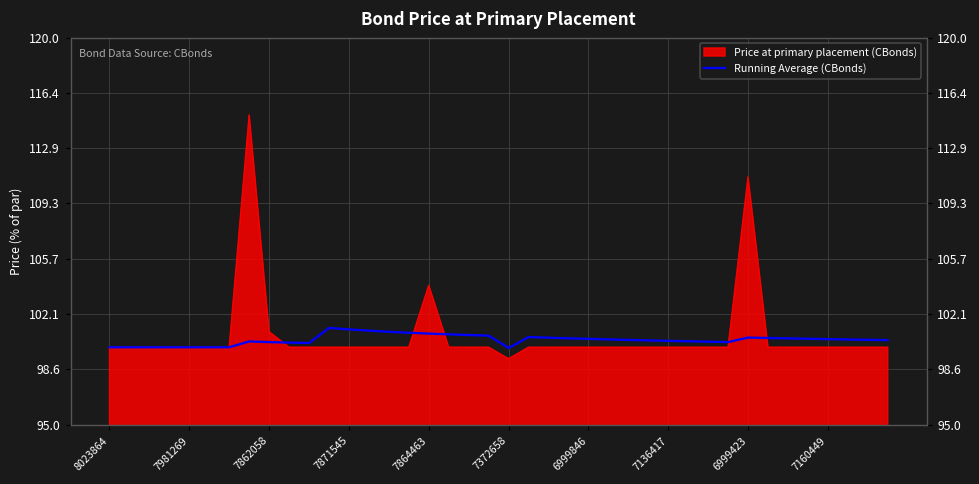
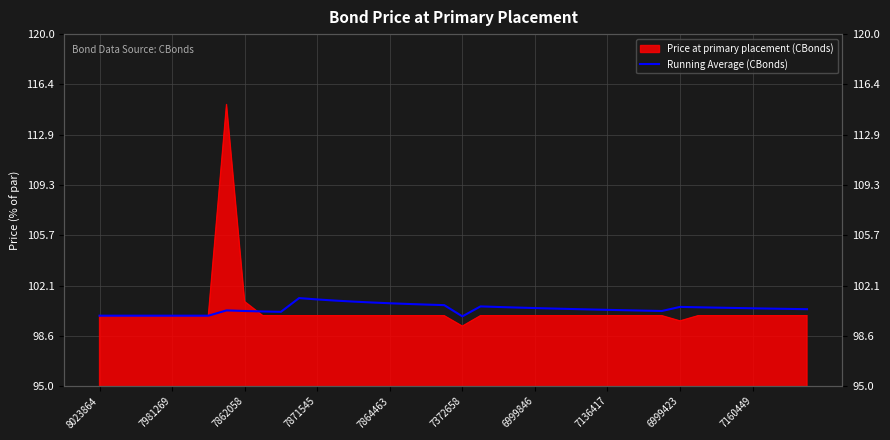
Price at primary placement (CBonds), 7864463: 104 -> 100
Price at primary placement (CBonds), 6999423: 111.0 -> 99.6
